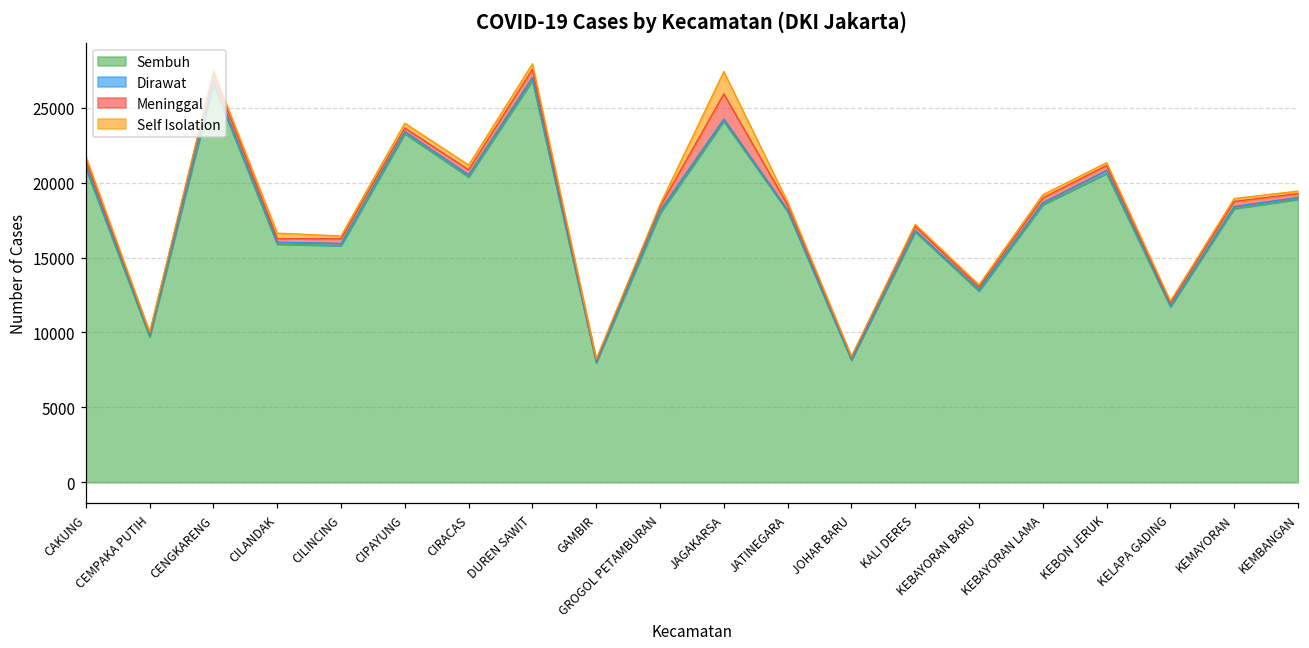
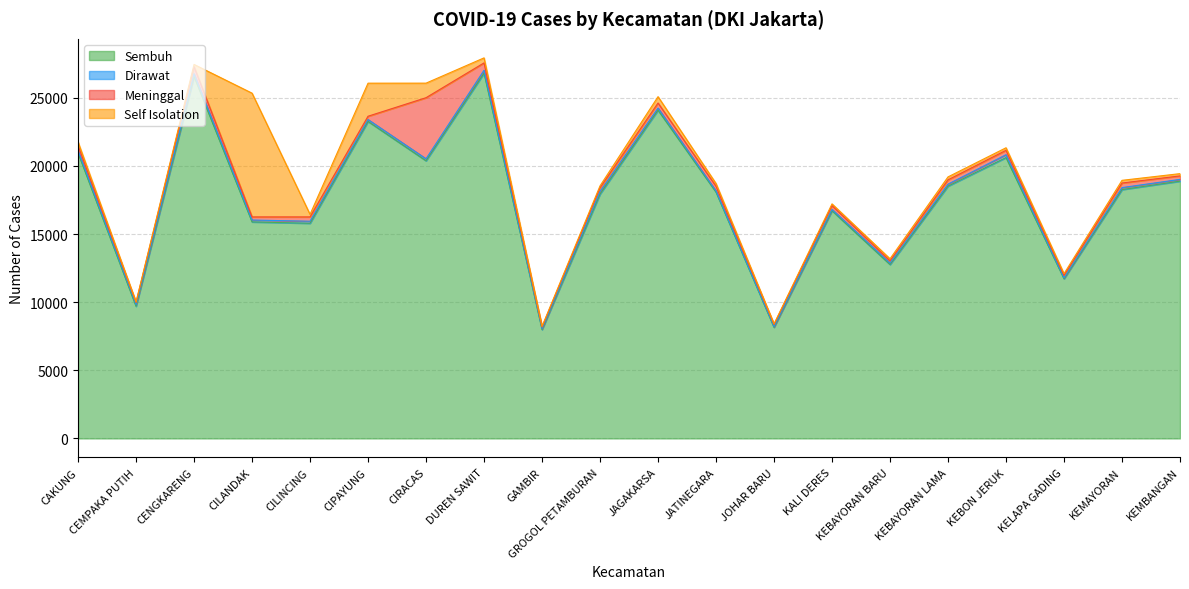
Self Isolation, CILANDAK: 400 -> 9100
Self Isolation, CIPAYUNG: 300 -> 2400
Meninggal, CIRACAS: 300 -> 4500
Self Isolation, CIRACAS: 300 -> 1100
Meninggal, JAGAKARSA: 1700 -> 400
Self Isolation, JAGAKARSA: 1500 -> 500
